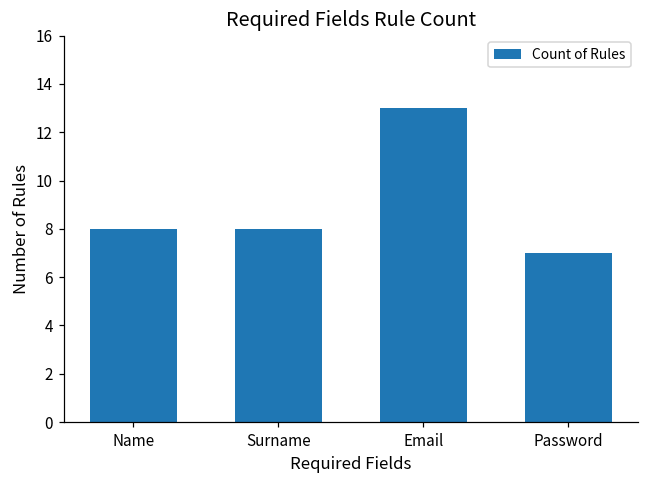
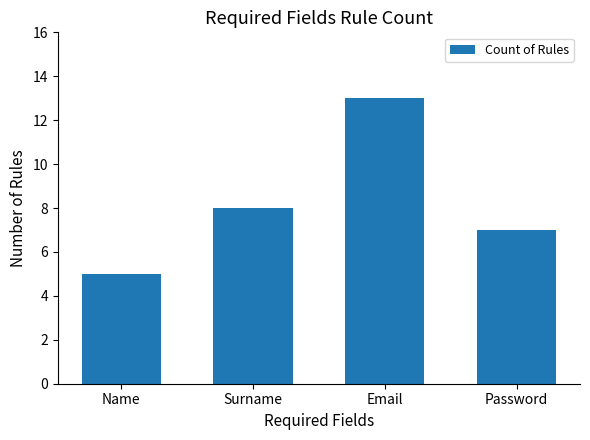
Name: 8 -> 5
